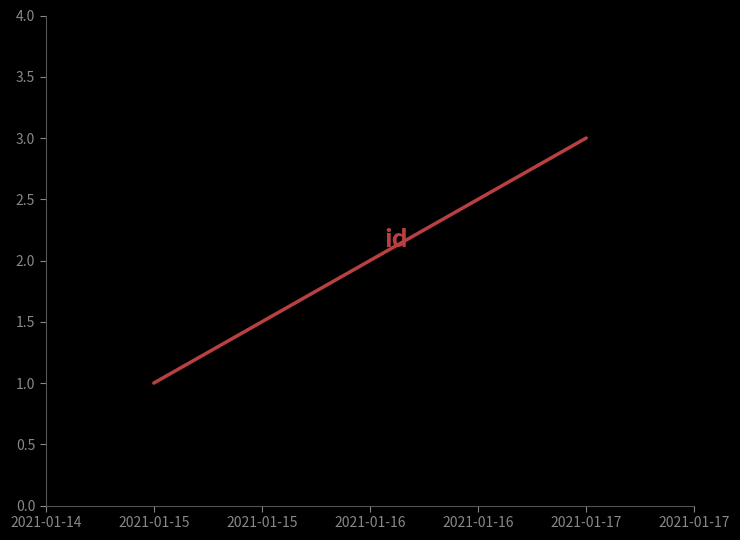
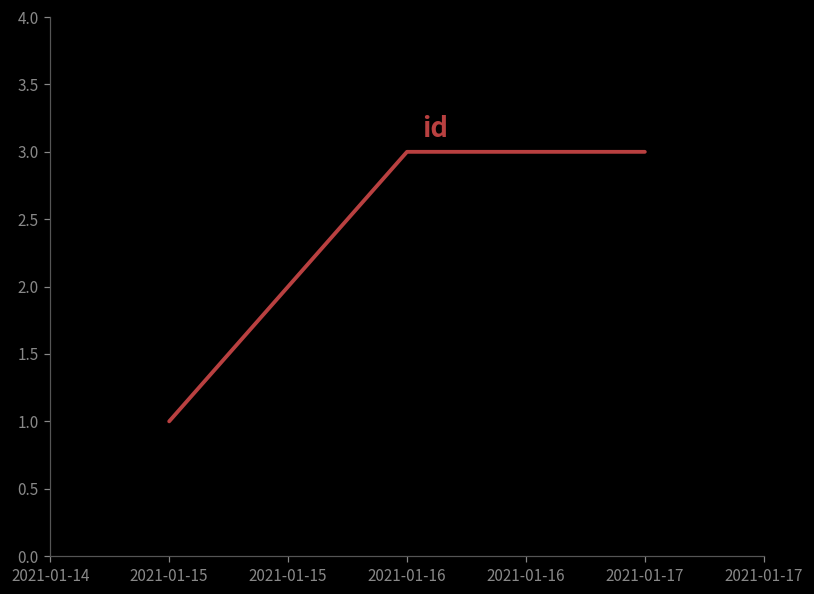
2021-01-16: 2 -> 3
